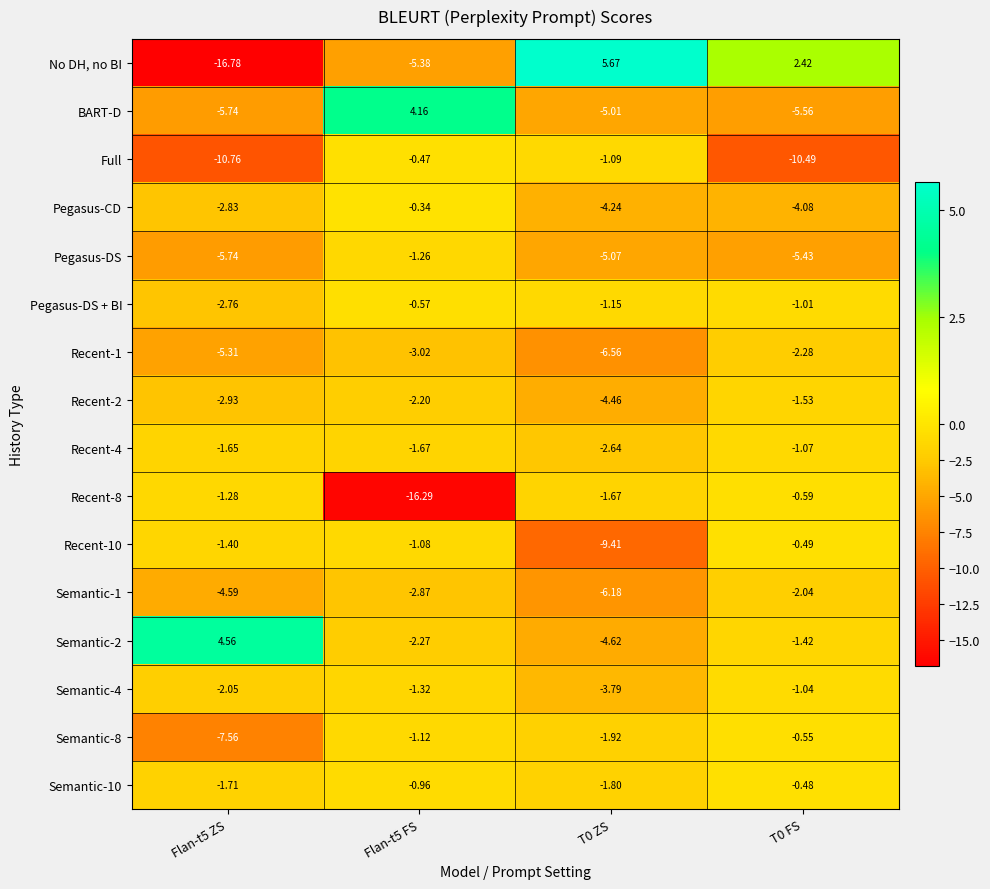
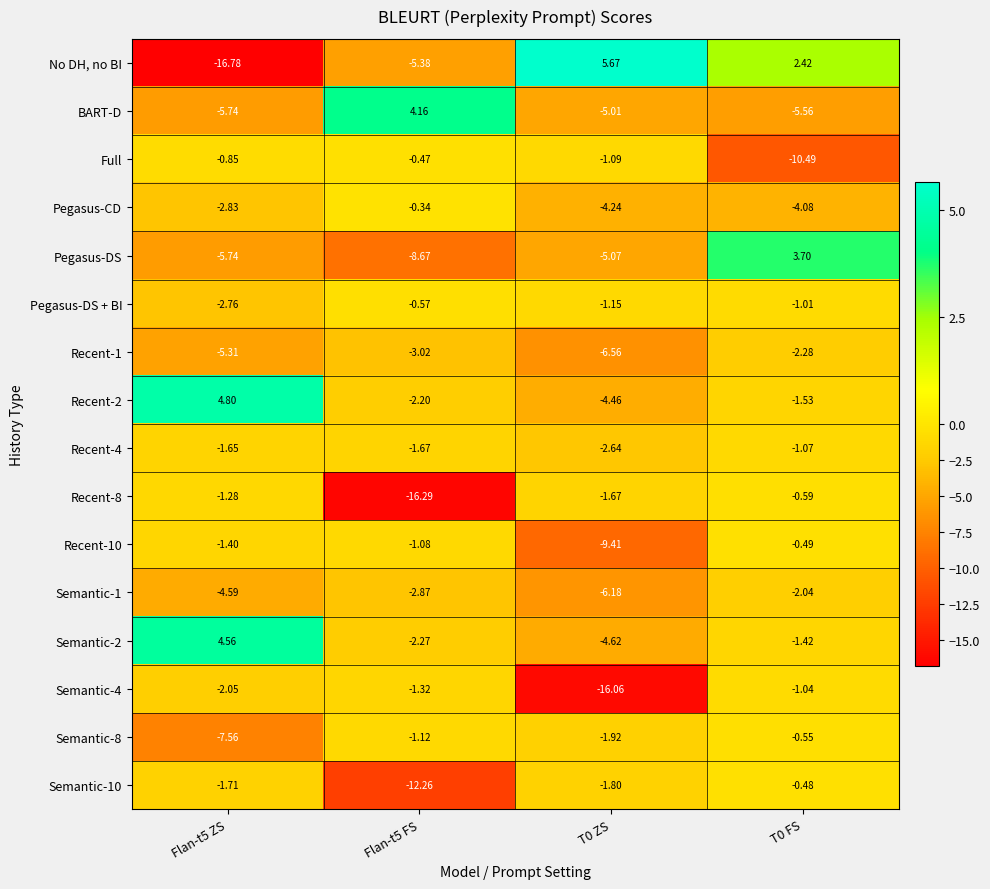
Full, Flan-t5 ZS: -10.76 -> -0.85
Pegasus-DS, Flan-t5 FS: -1.26 -> -8.67
Pegasus-DS, T0 FS: -5.43 -> 3.70
Recent-2, Flan-t5 ZS: -2.93 -> 4.80
Semantic-4, T0 ZS: -3.79 -> -16.06
Semantic-10, Flan-t5 FS: -0.96 -> -12.26
